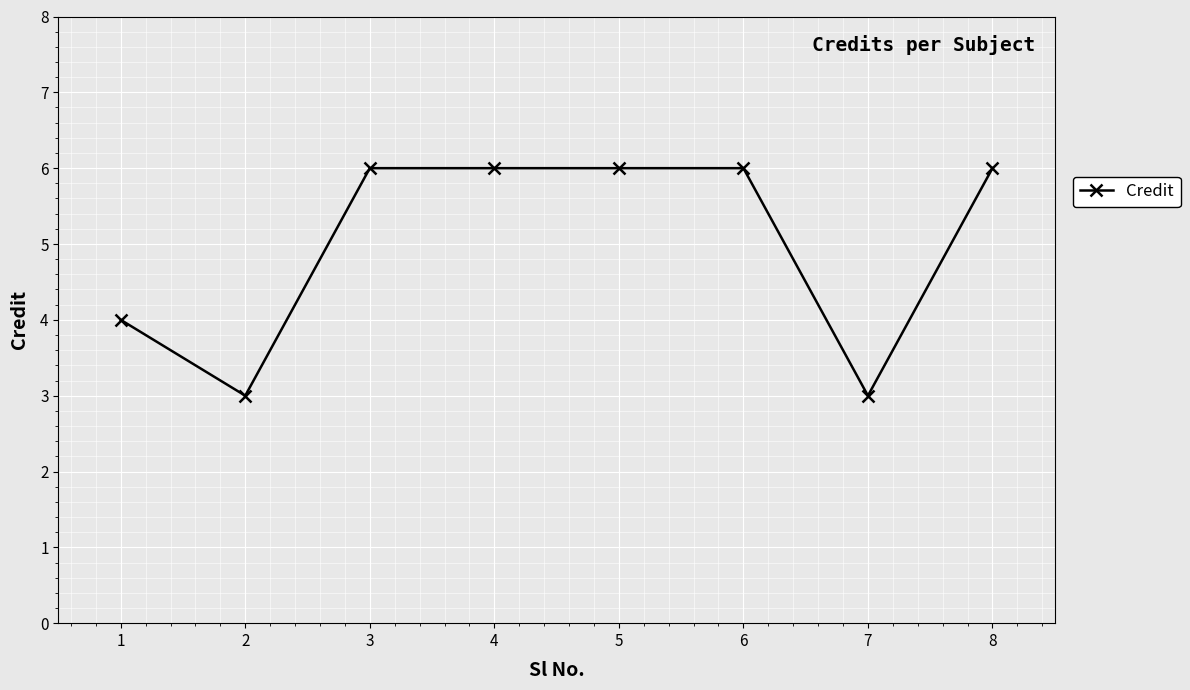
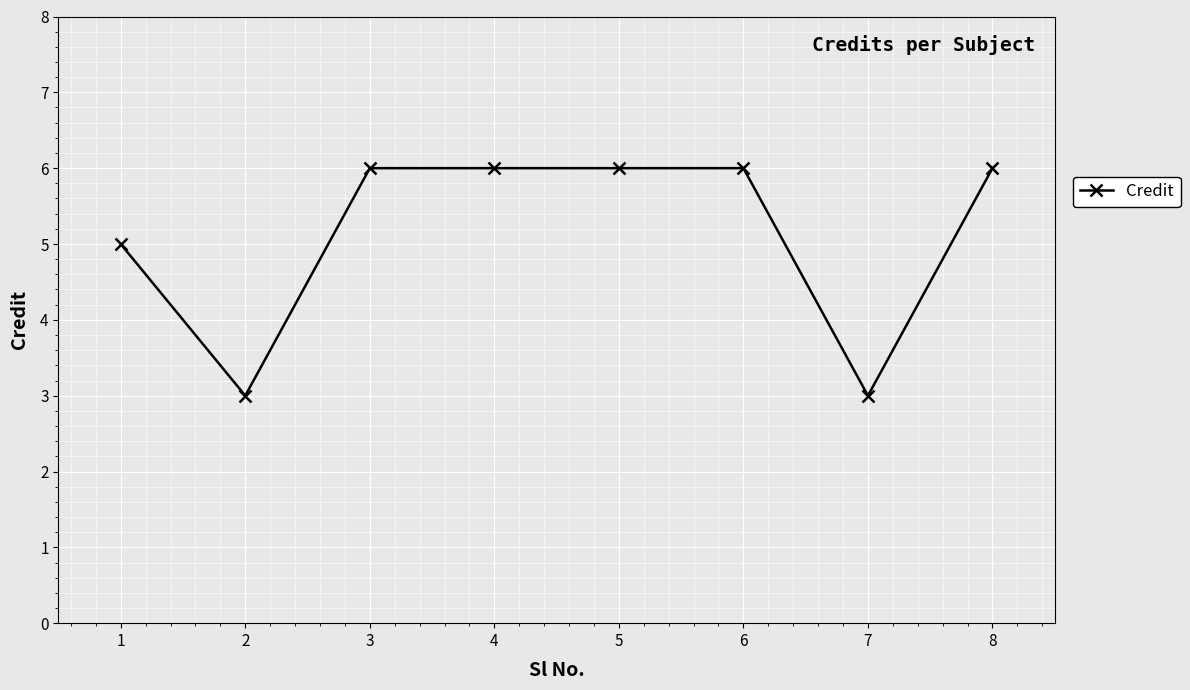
1: 4 -> 5
